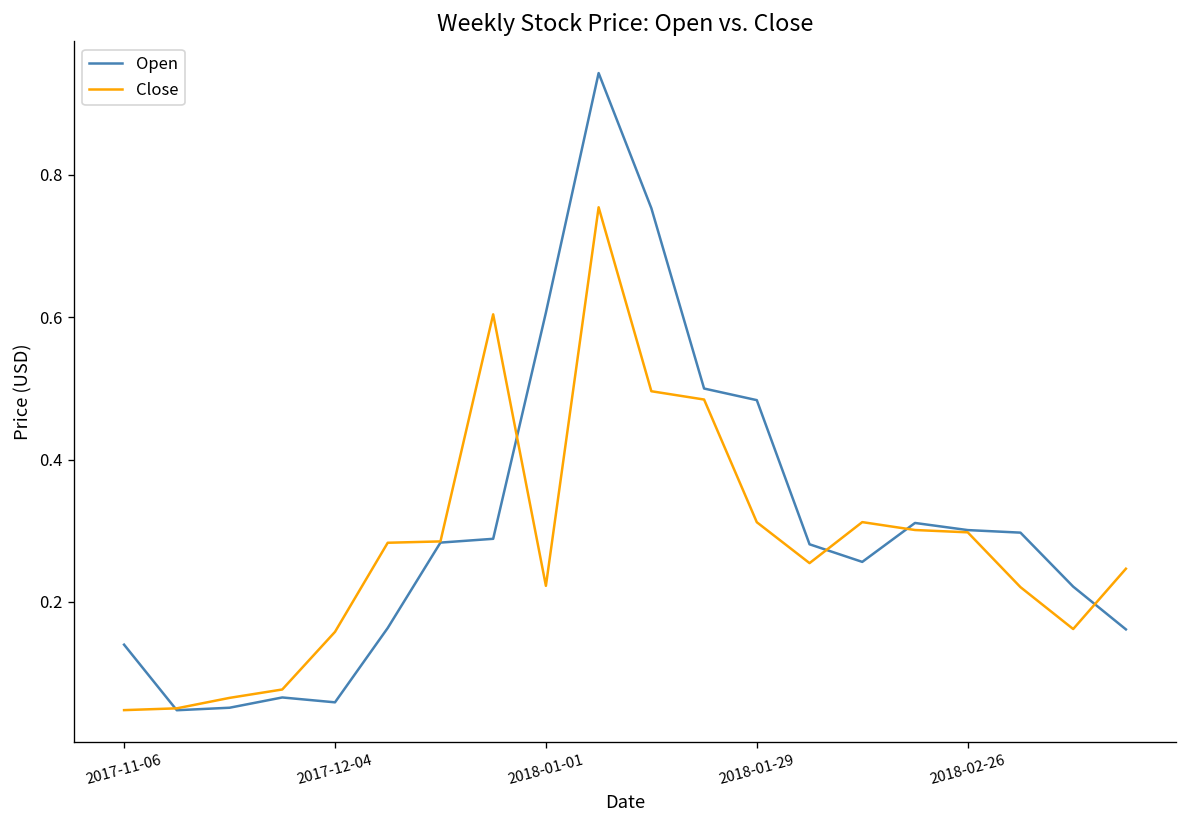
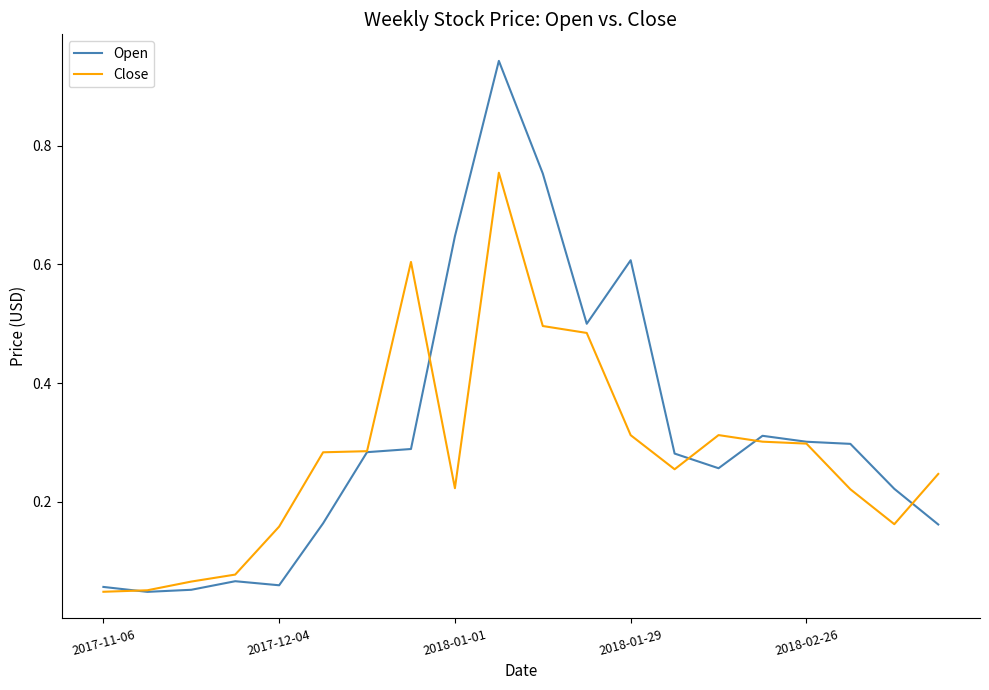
Open, 2017-11-06: 0.14 -> 0.06
Open, 2018-01-01: 0.61 -> 0.65
Open, 2018-01-29: 0.48 -> 0.61
